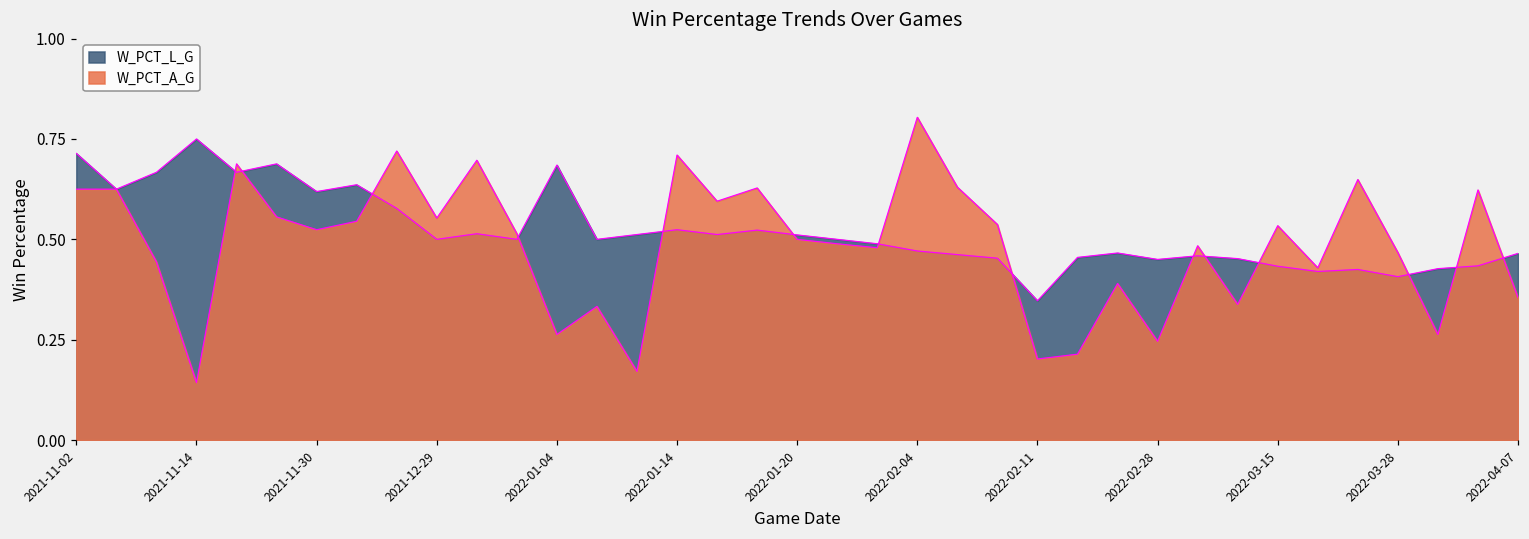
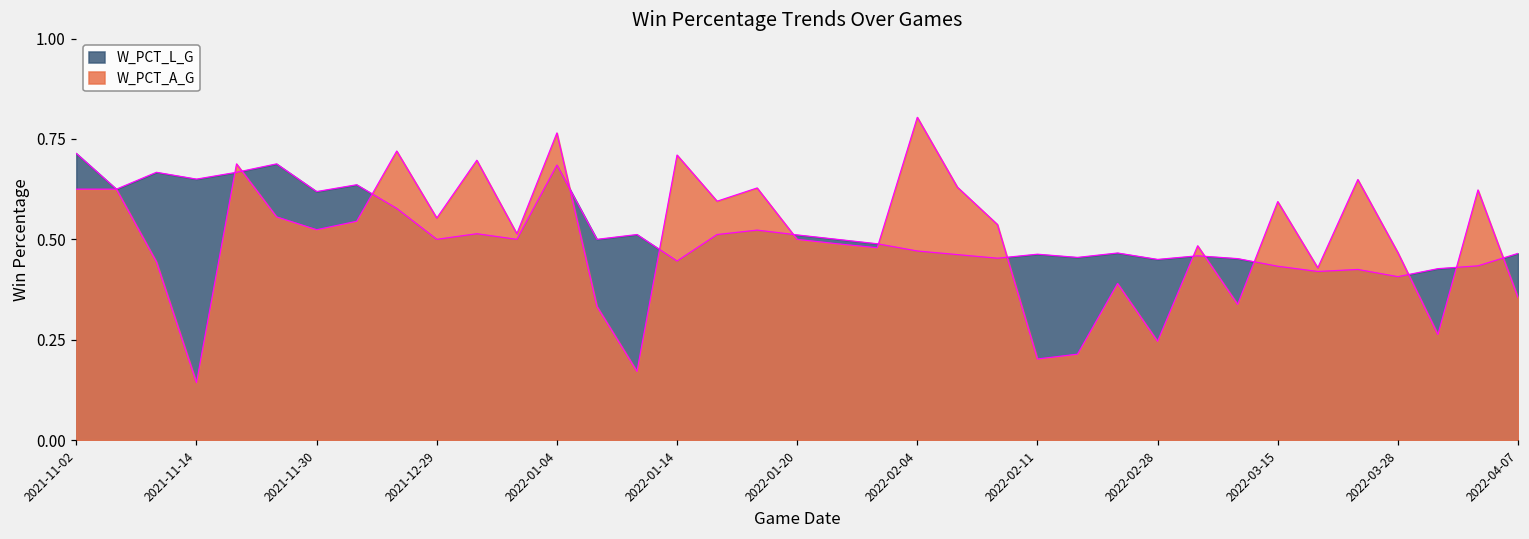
W_PCT_L_G, 2021-11-14: 0.75 -> 0.65
W_PCT_A_G, 2022-01-04: 0.26 -> 0.77
W_PCT_L_G, 2022-01-14: 0.52 -> 0.45
W_PCT_L_G, 2022-02-11: 0.35 -> 0.46
W_PCT_A_G, 2022-03-15: 0.53 -> 0.59
